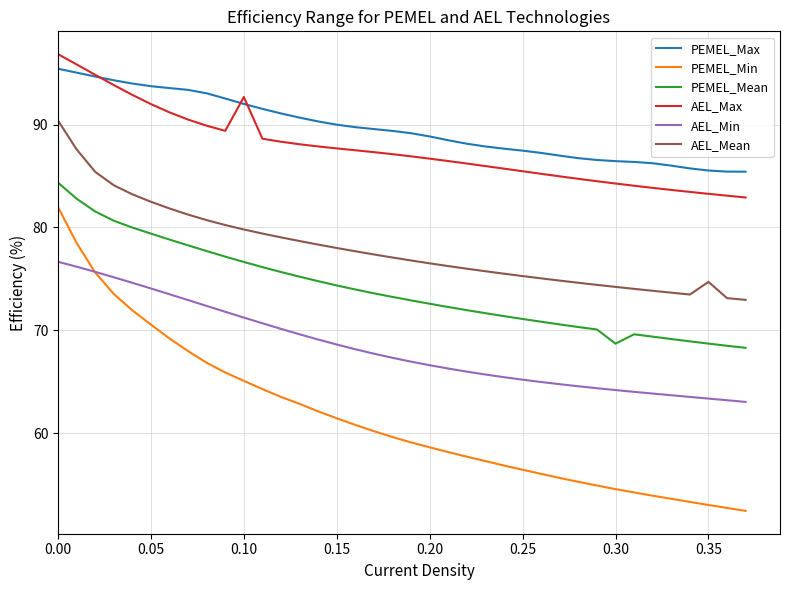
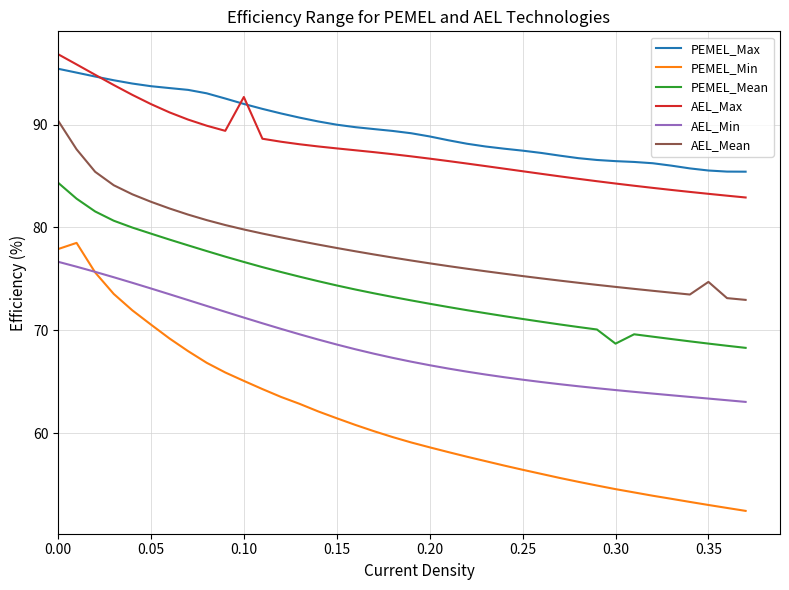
PEMEL_Min, 0.00: 82.0 -> 77.9
